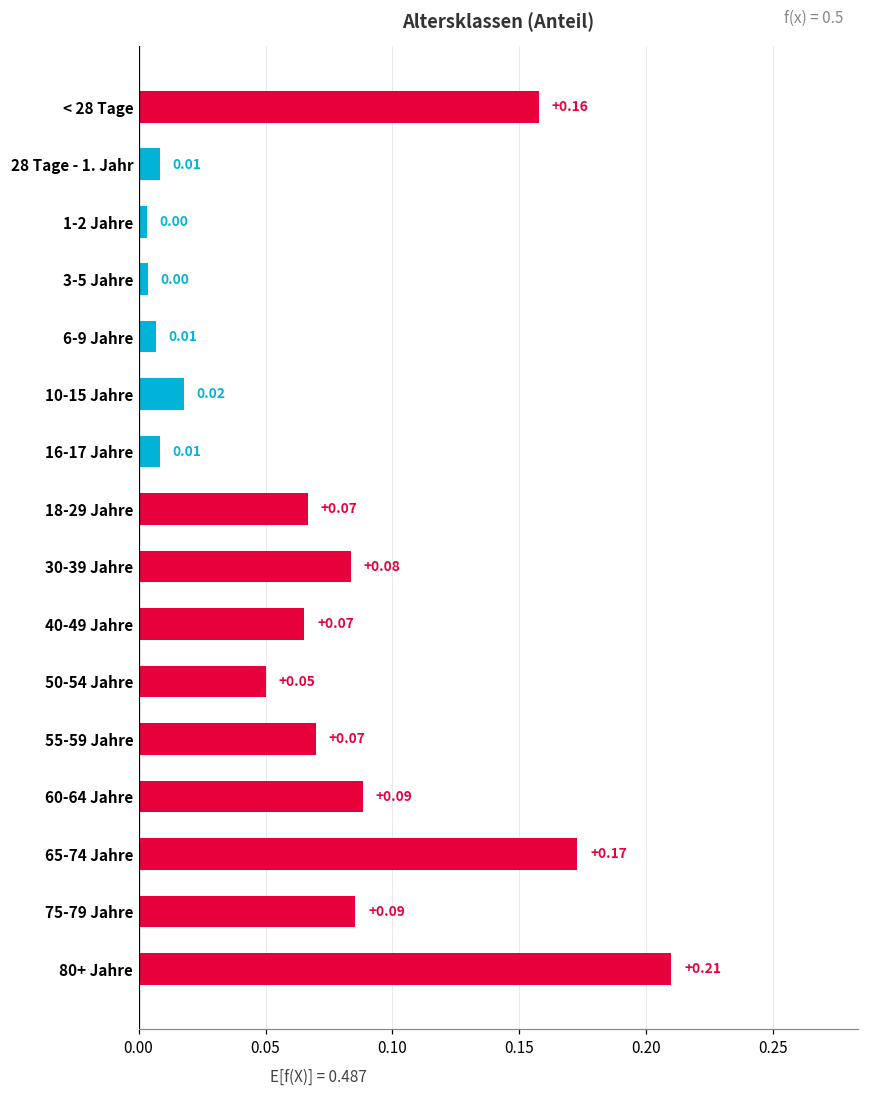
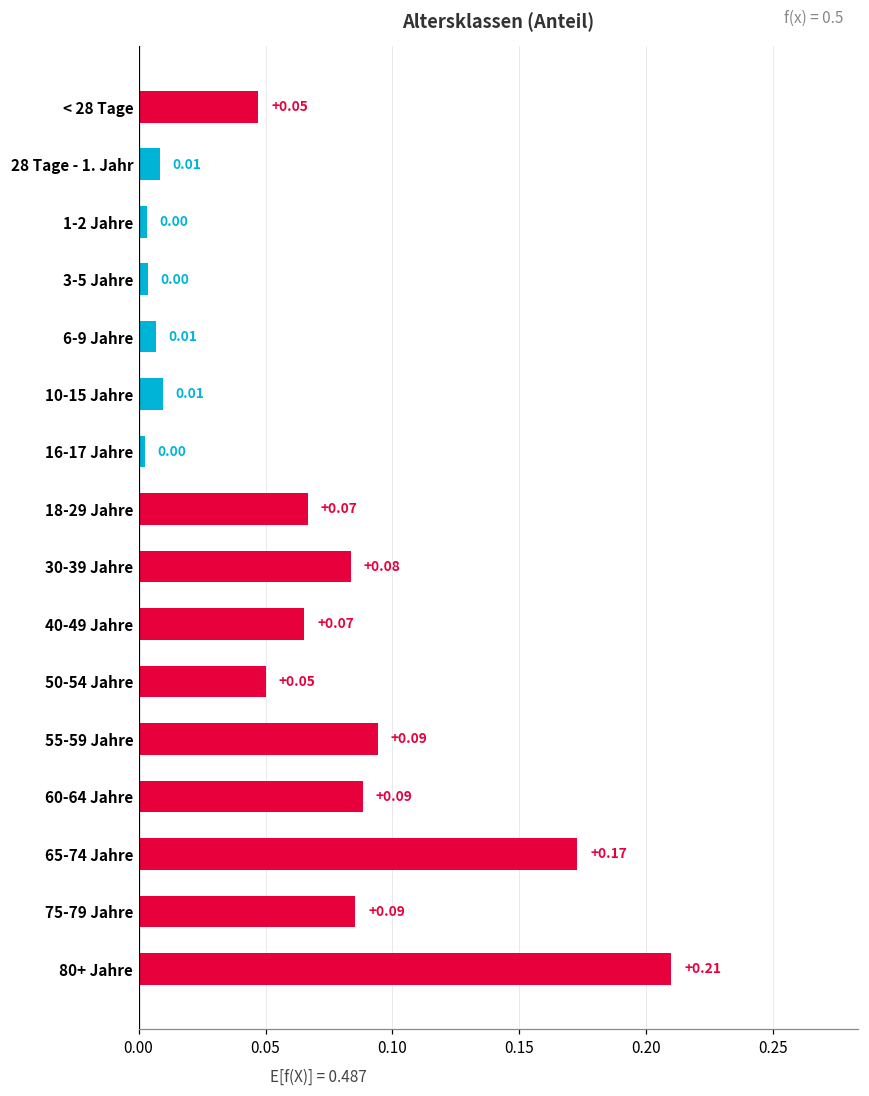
< 28 Tage: +0.16 -> +0.05
10-15 Jahre: 0.02 -> 0.01
16-17 Jahre: 0.01 -> 0.00
55-59 Jahre: +0.07 -> +0.09
